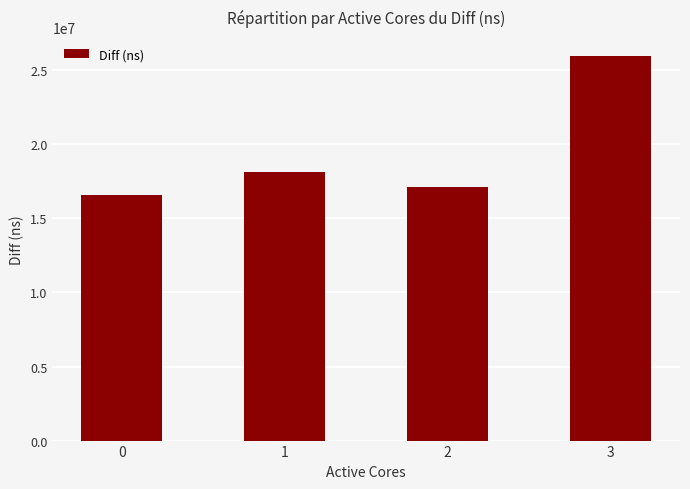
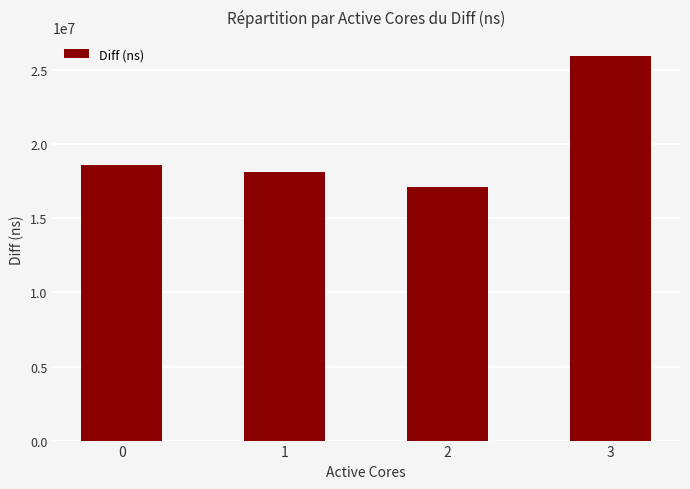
0: 16600000 -> 18600000
